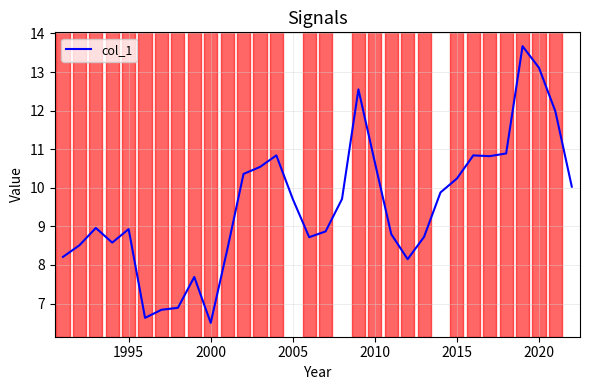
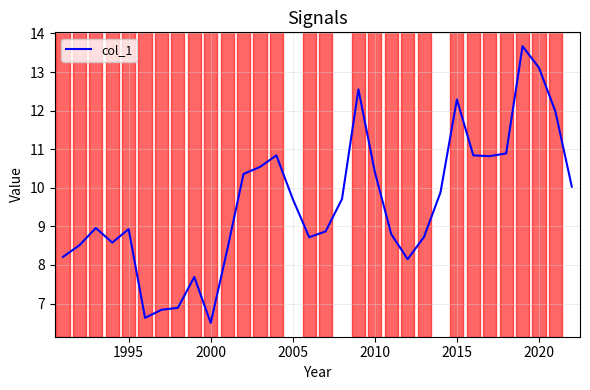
2010: 10.7 -> 10.4
2015: 10.2 -> 12.3
